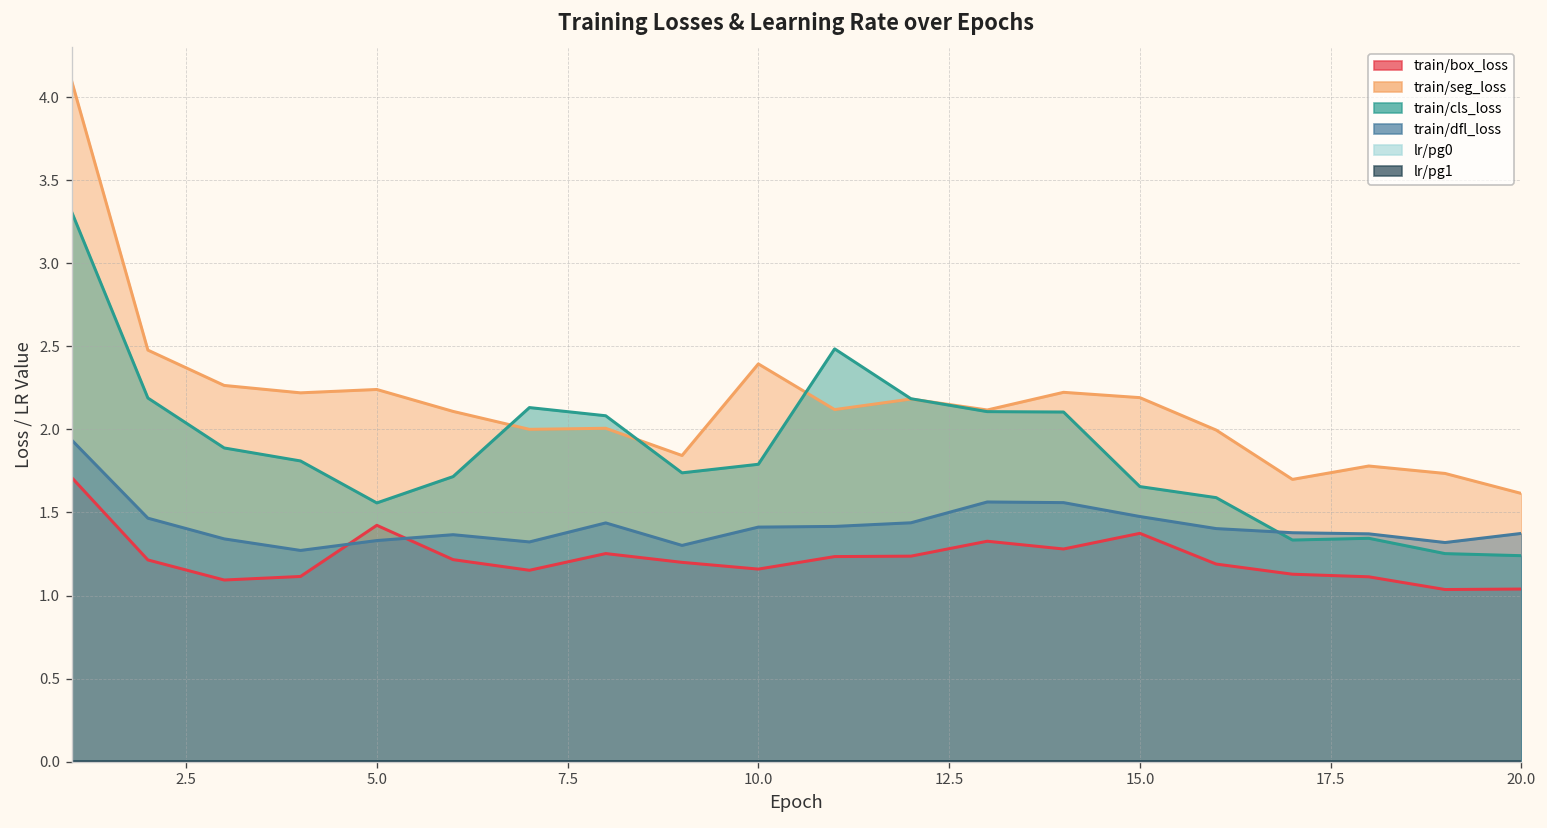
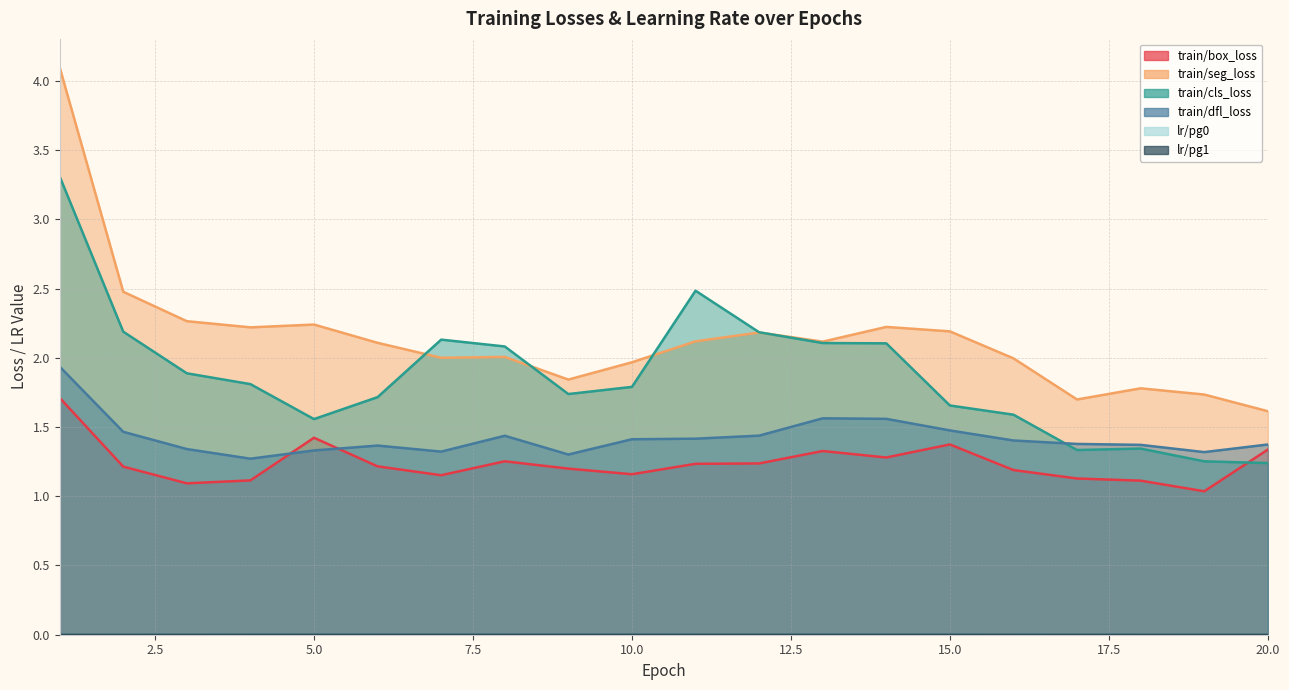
train/seg_loss, 10.0: 2.39 -> 1.97
train/box_loss, 20.0: 1.04 -> 1.34
